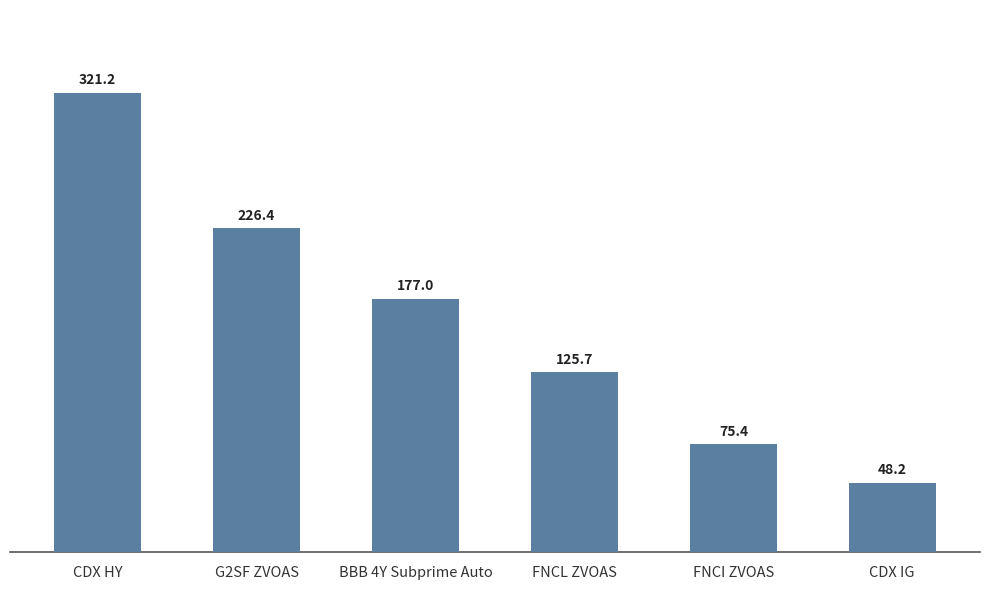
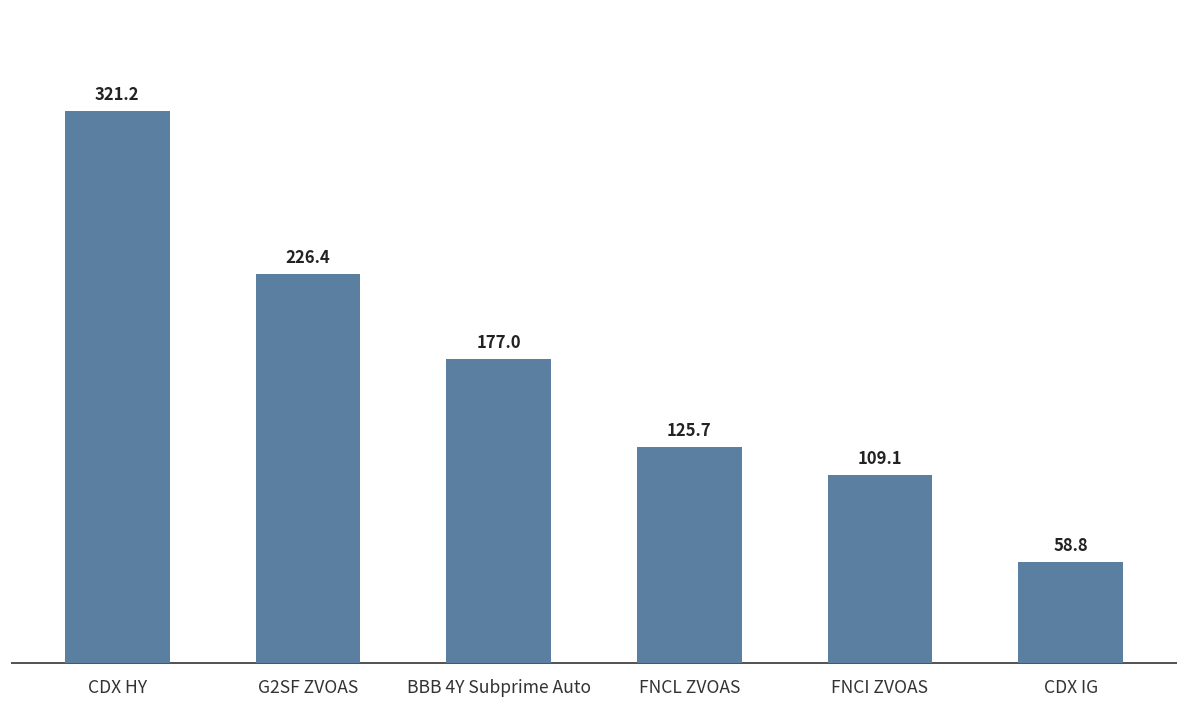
FNCI ZVOAS: 75.4 -> 109.1
CDX IG: 48.2 -> 58.8
